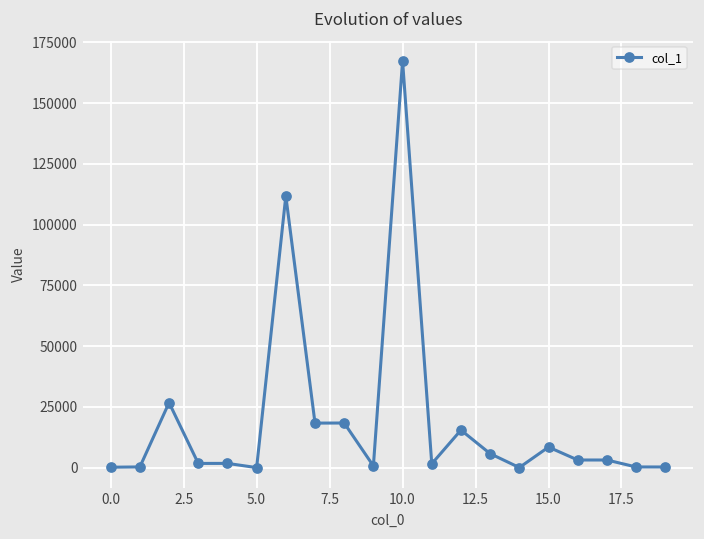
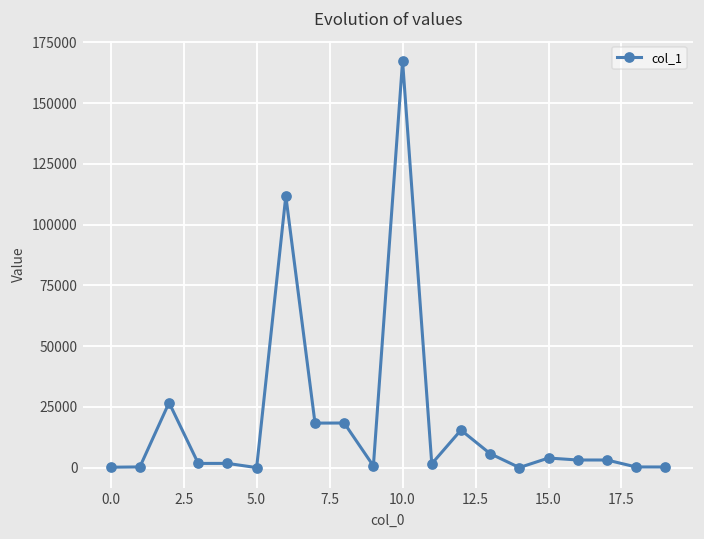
15.0: 8000 -> 4000
